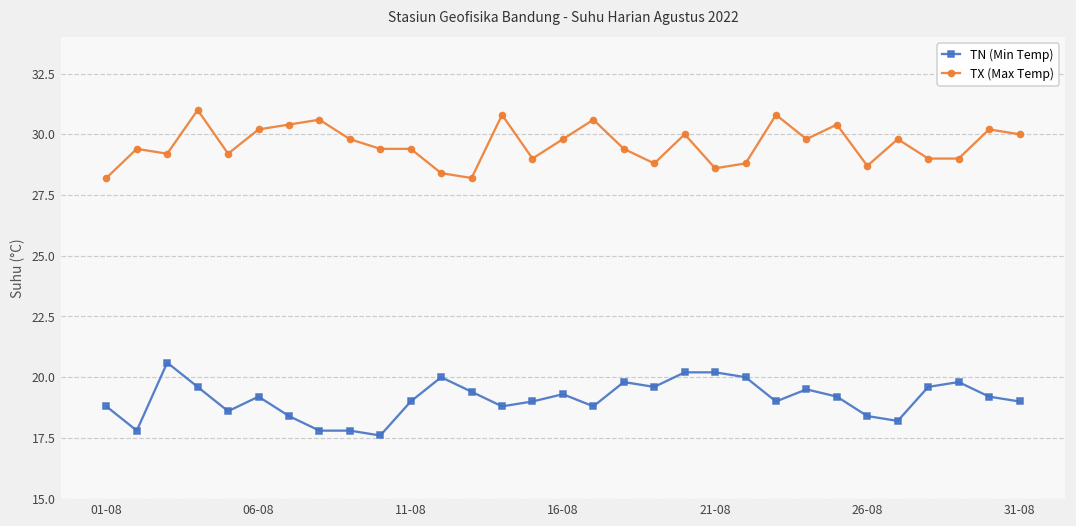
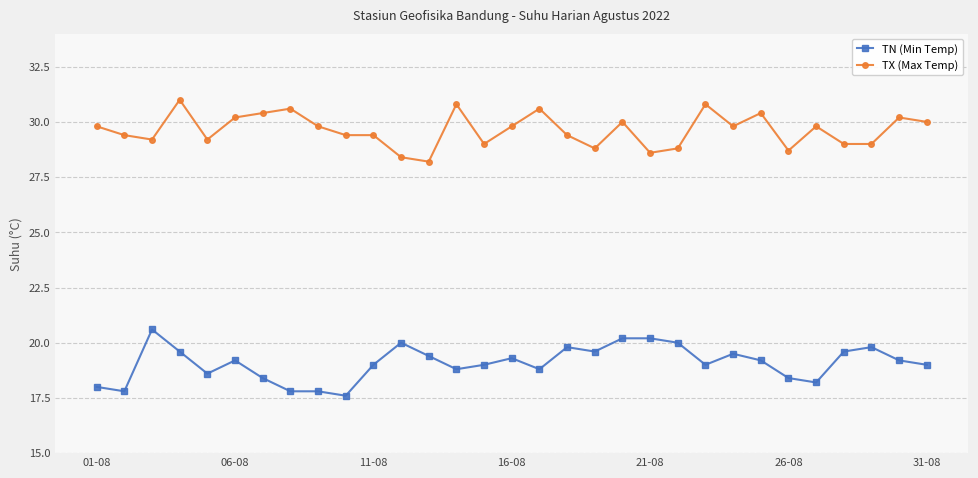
TN (Min Temp), 01-08: 18.8 -> 18.0
TX (Max Temp), 01-08: 28.2 -> 29.8
